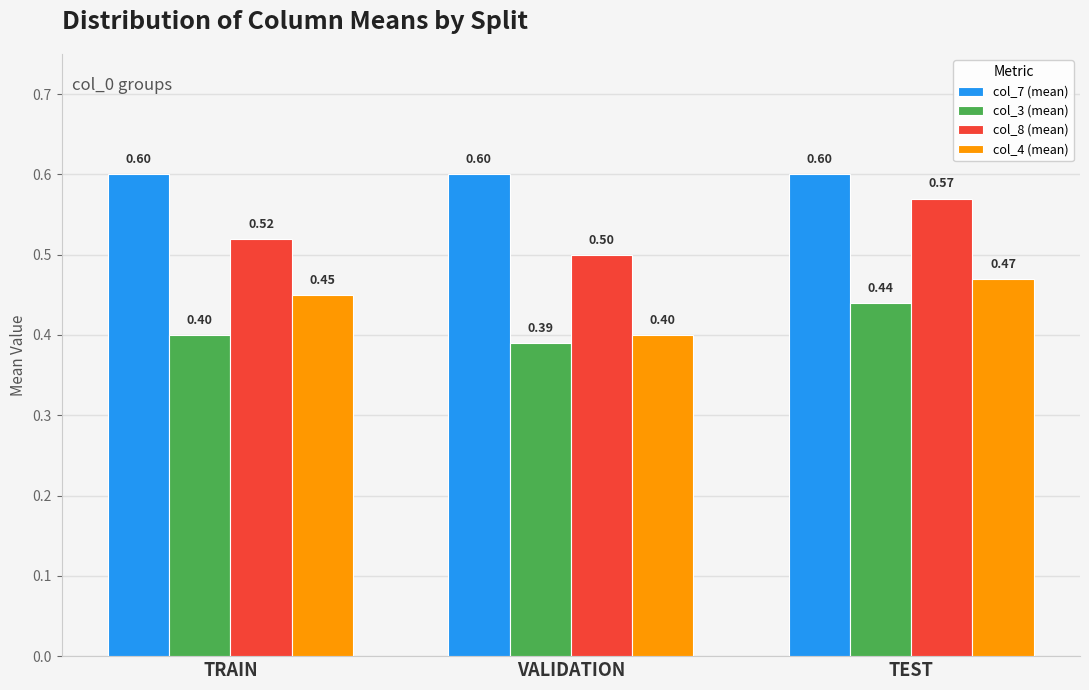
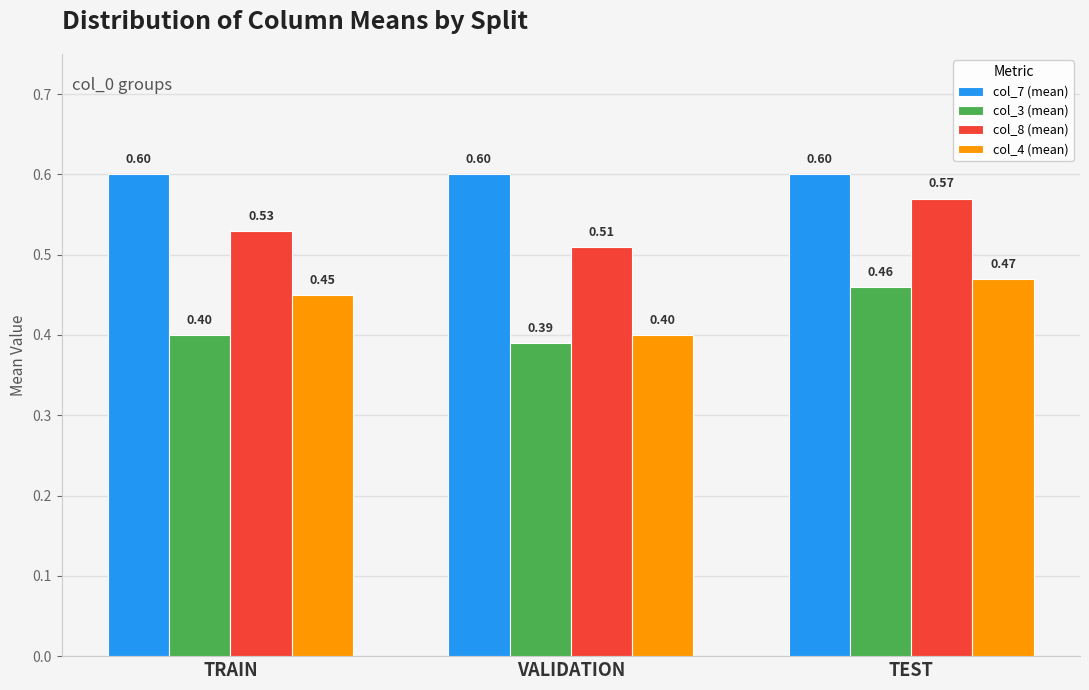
col_8 (mean), TRAIN: 0.52 -> 0.53
col_8 (mean), VALIDATION: 0.50 -> 0.51
col_3 (mean), TEST: 0.44 -> 0.46
